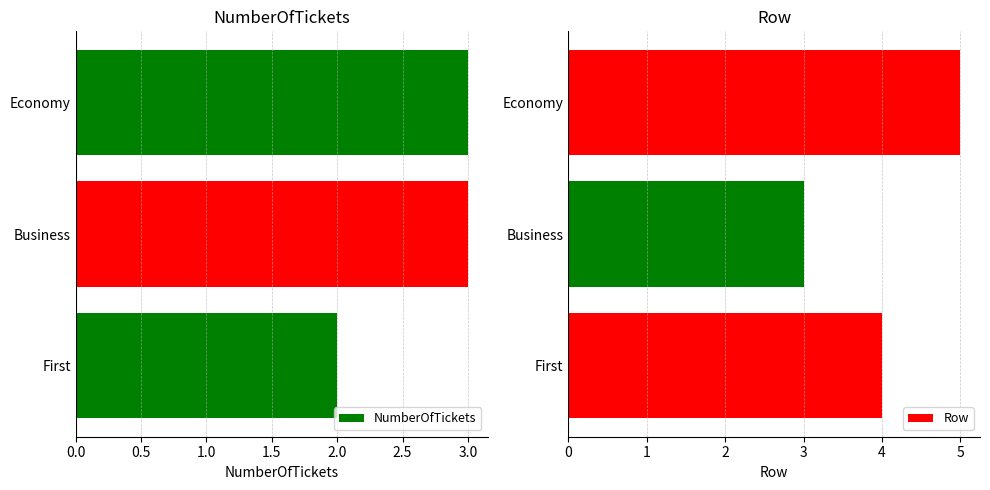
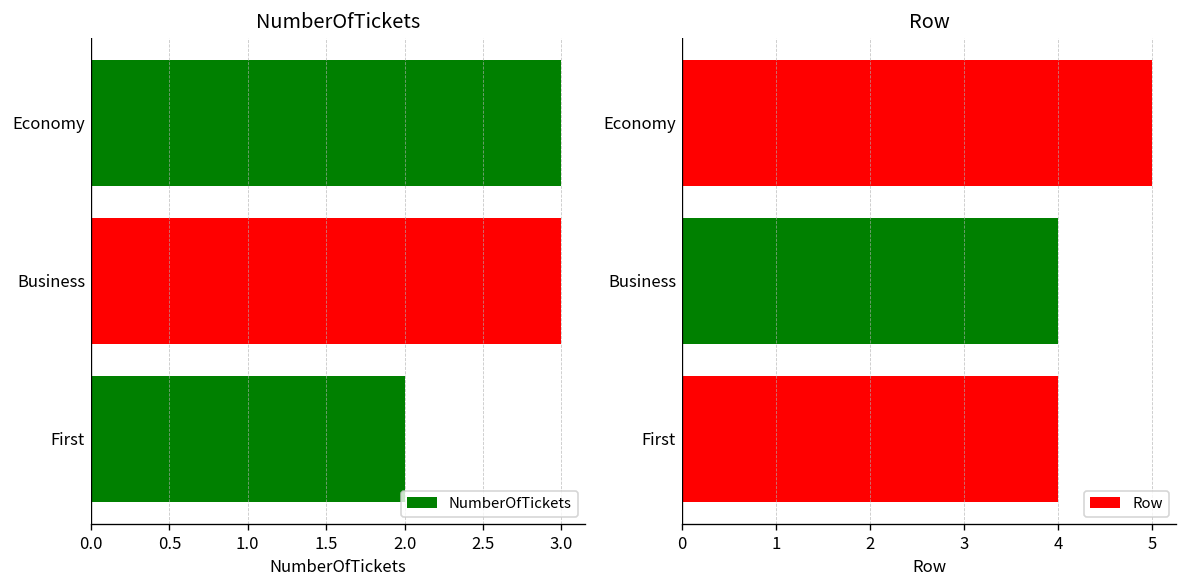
Row, Business: 3 -> 4
